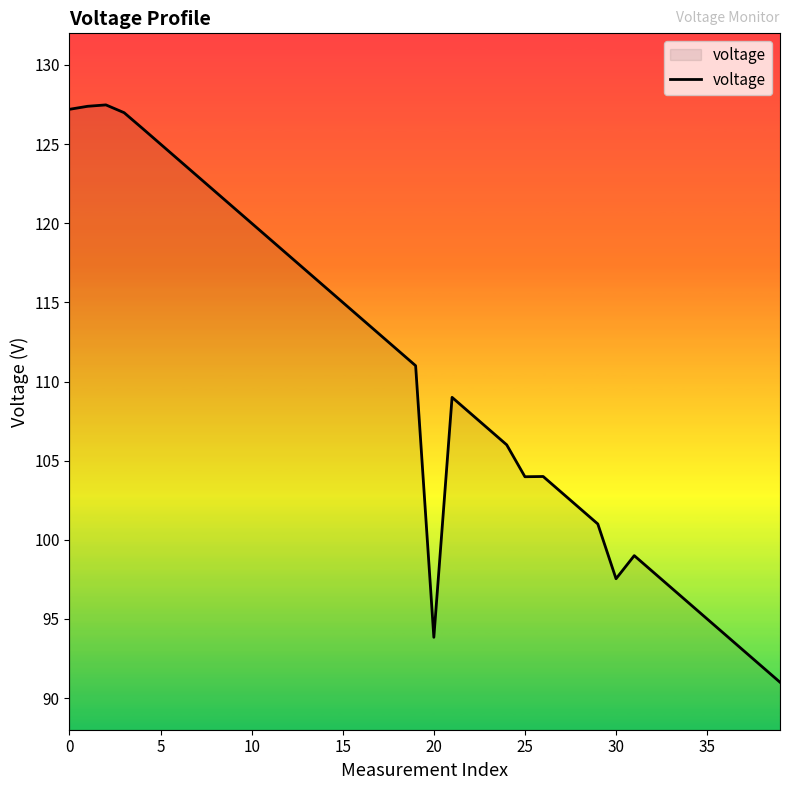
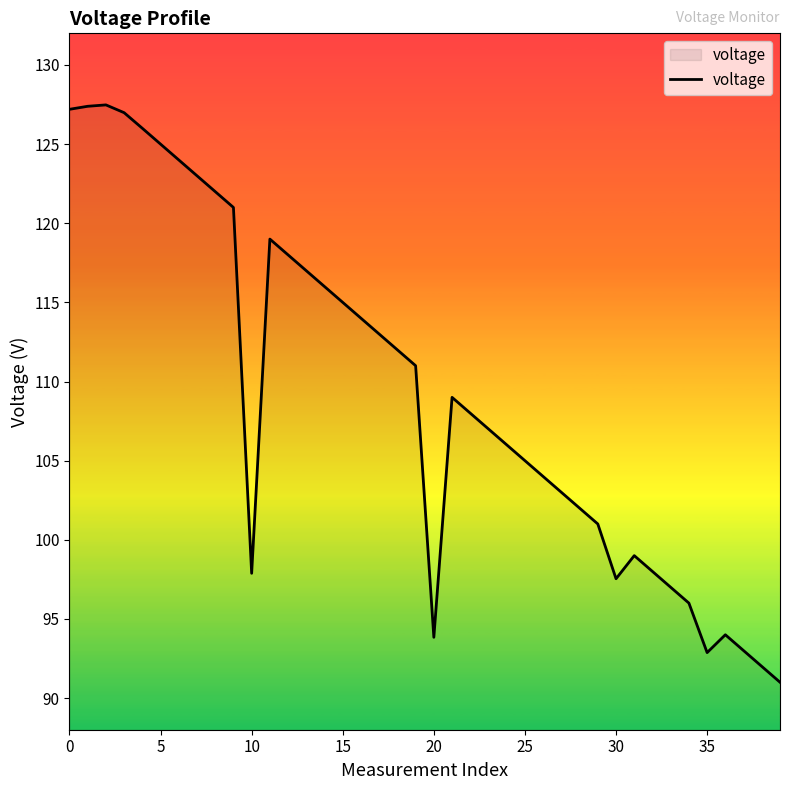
10: 120.0 -> 97.9
25: 104.0 -> 105.0
35: 95.0 -> 92.9
